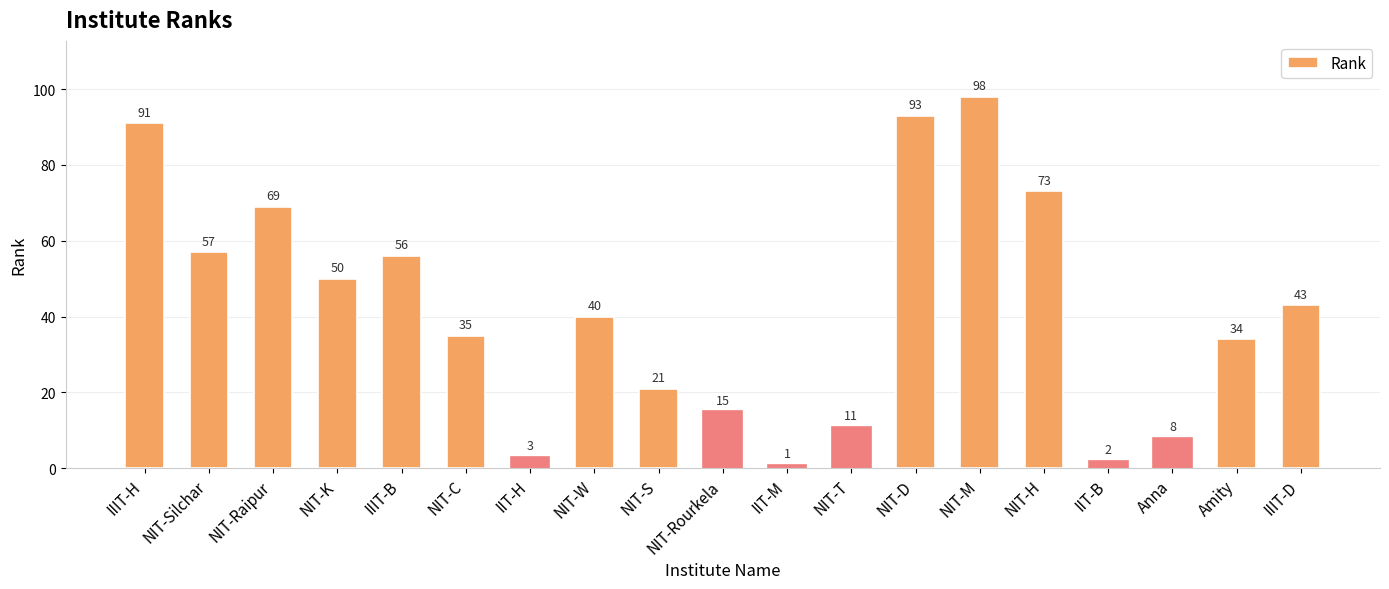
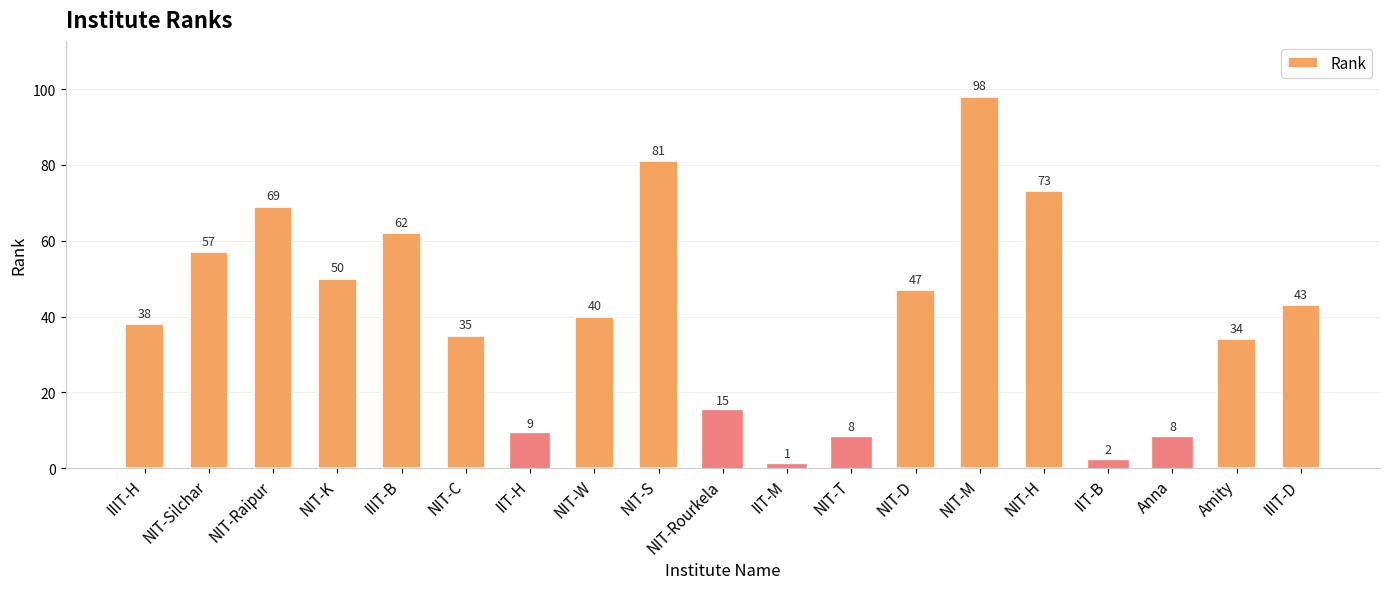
IIIT-H: 91 -> 38
IIIT-B: 56 -> 62
IIT-H: 3 -> 9
NIT-S: 21 -> 81
NIT-T: 11 -> 8
NIT-D: 93 -> 47
